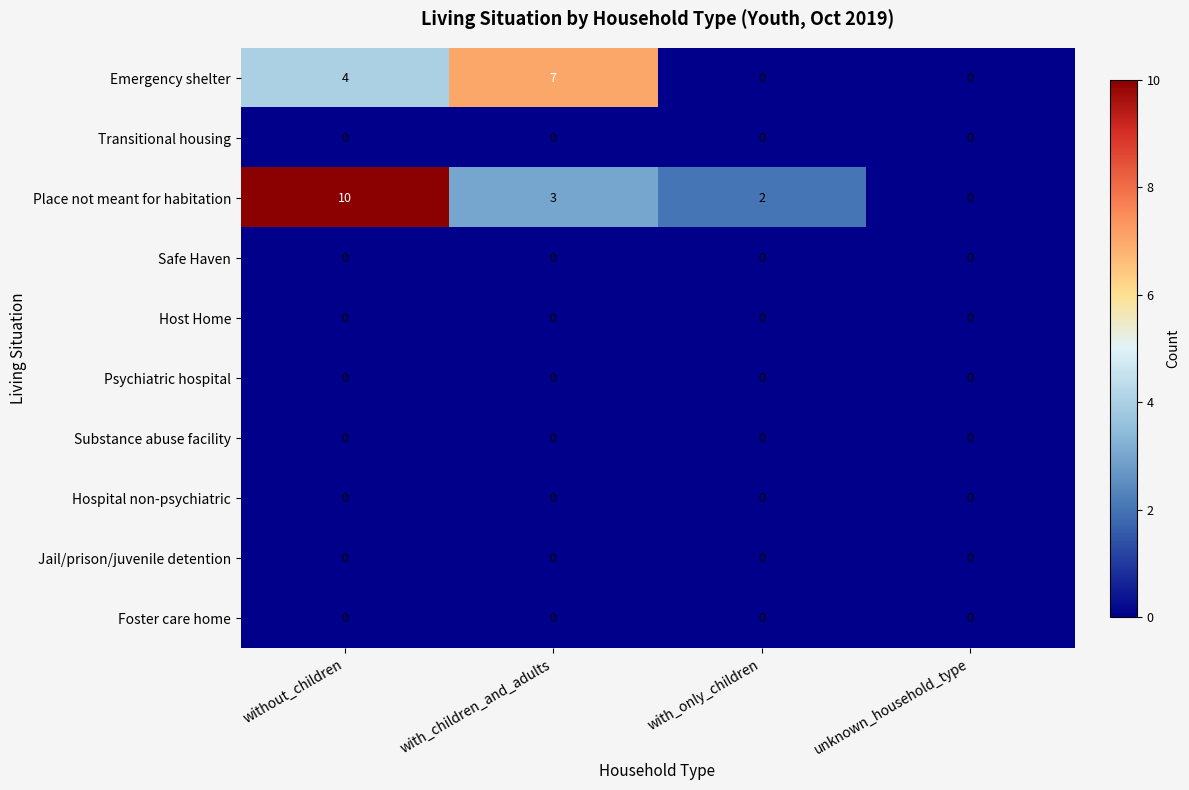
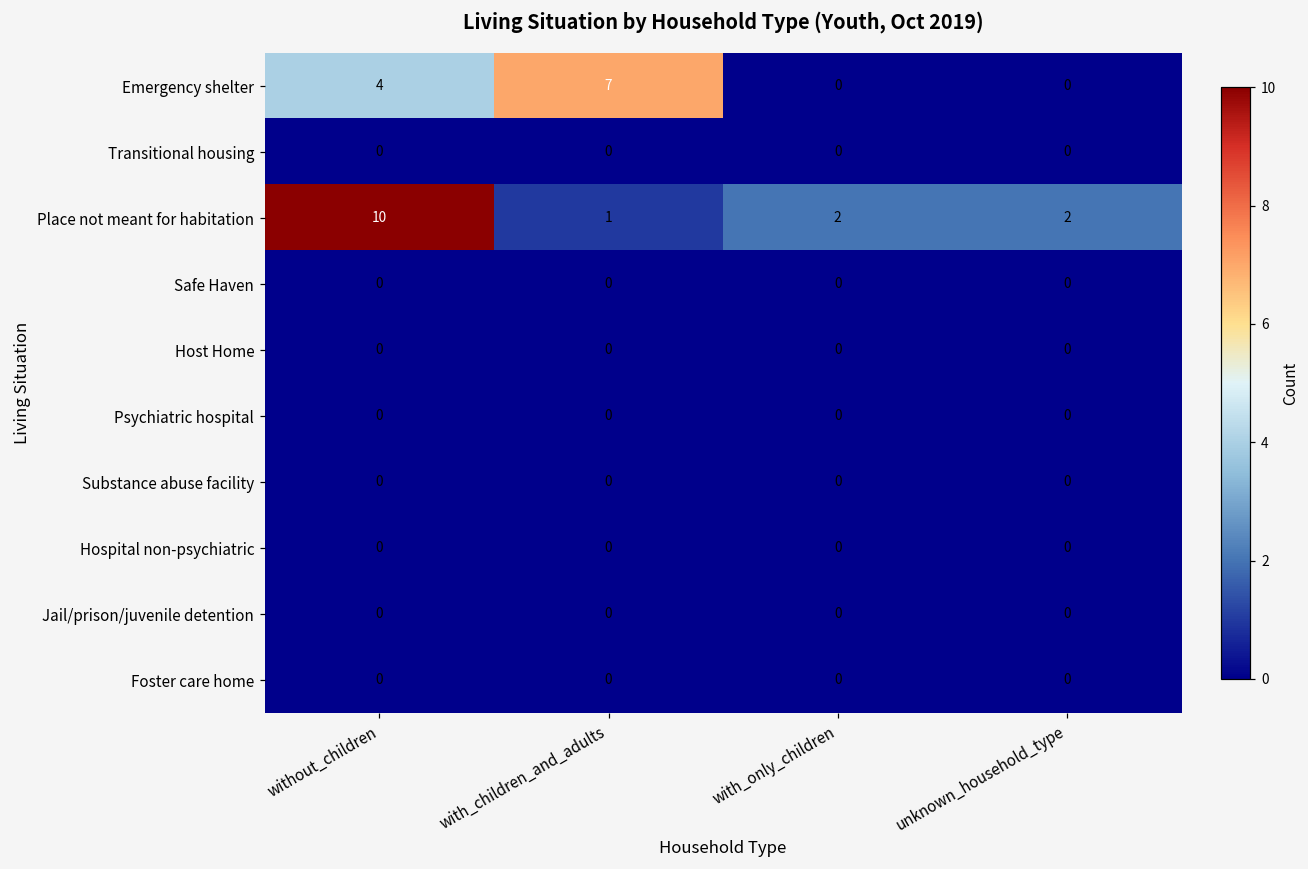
Place not meant for habitation, with_children_and_adults: 3 -> 1
Place not meant for habitation, unknown_household_type: 0 -> 2
